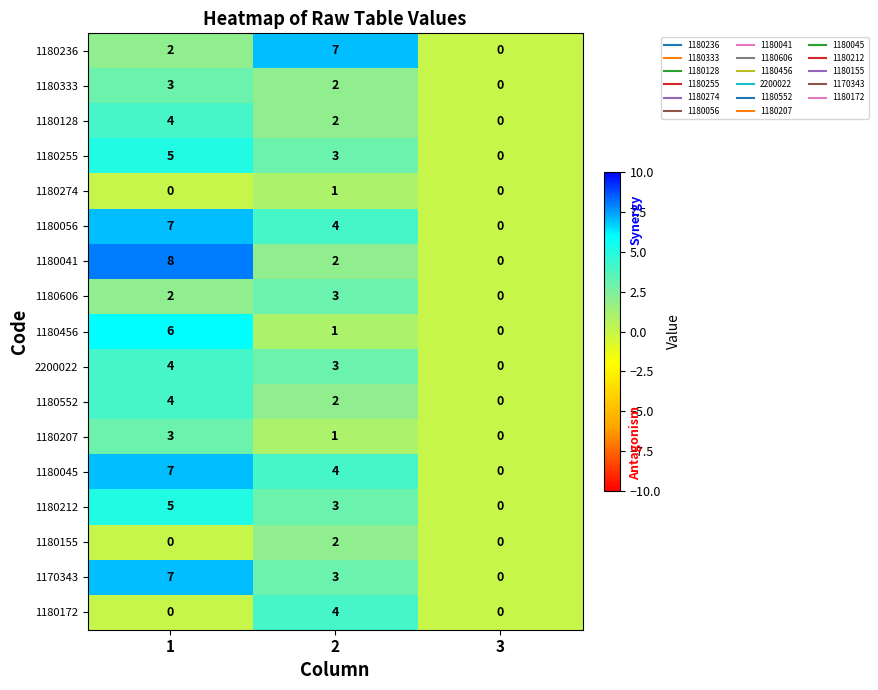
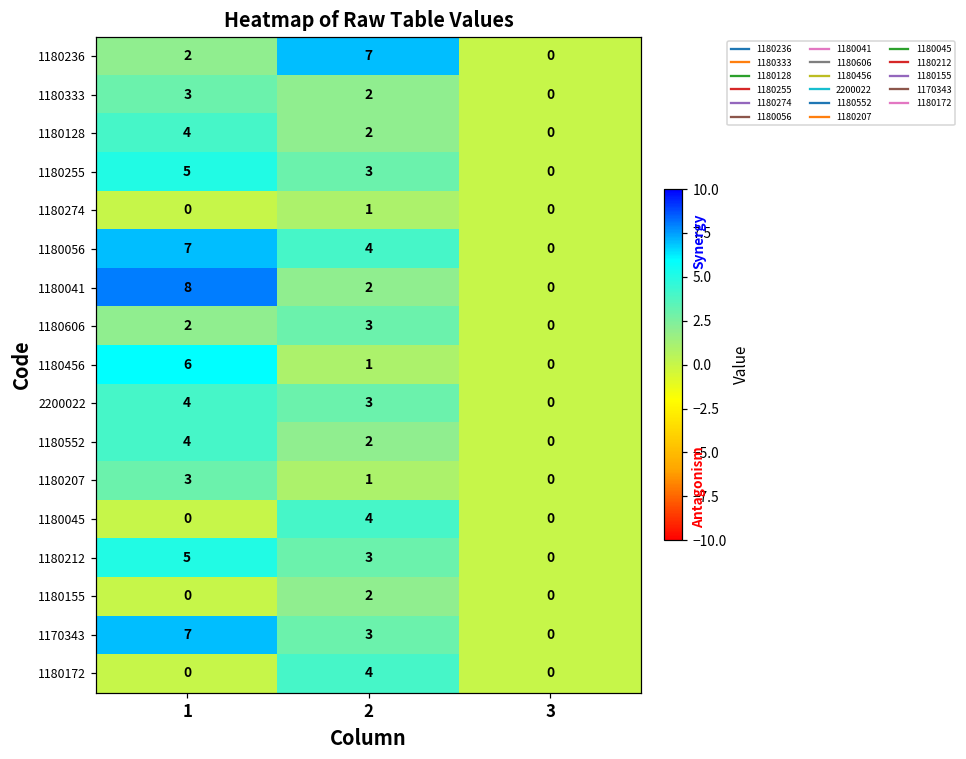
1180045, 1: 7 -> 0
